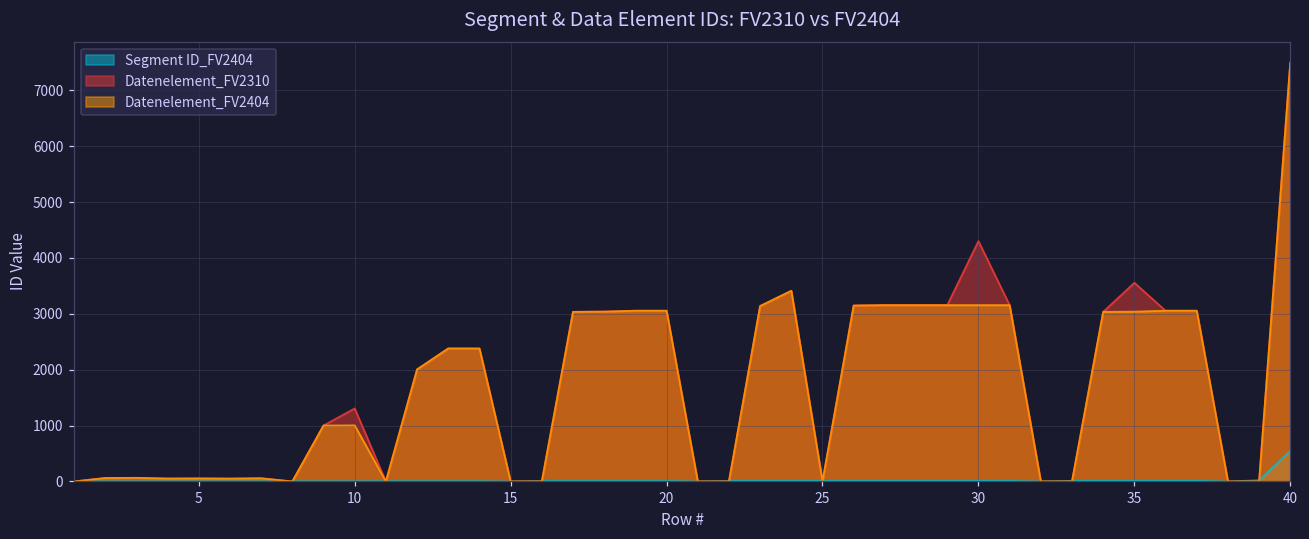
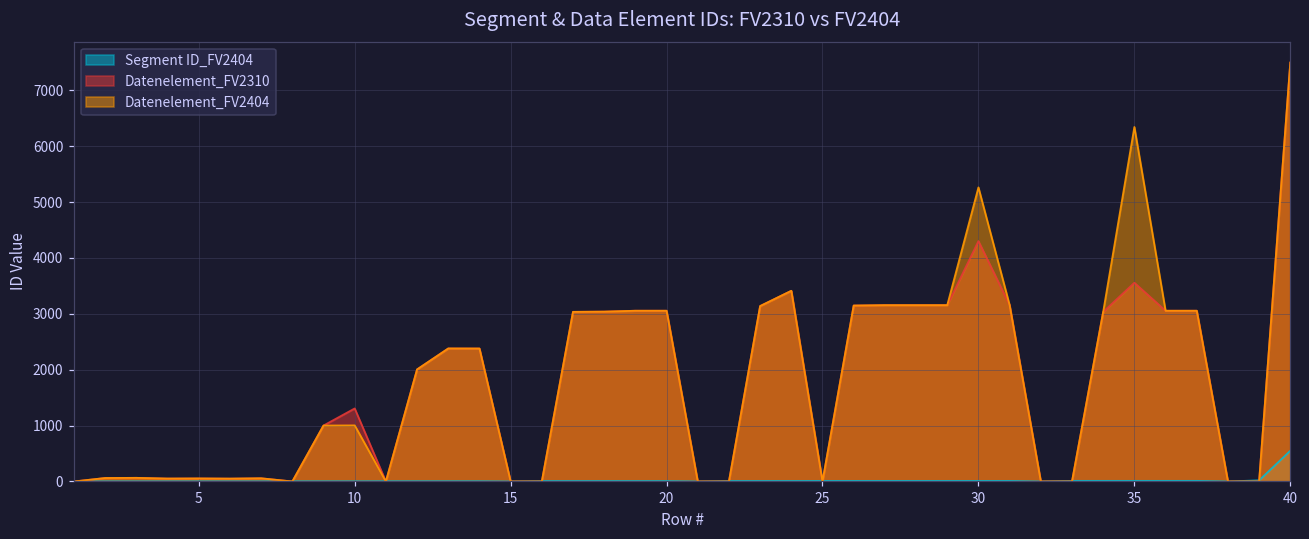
Datenelement_FV2404, 30: 3200 -> 5300
Datenelement_FV2404, 35: 3000 -> 6300
